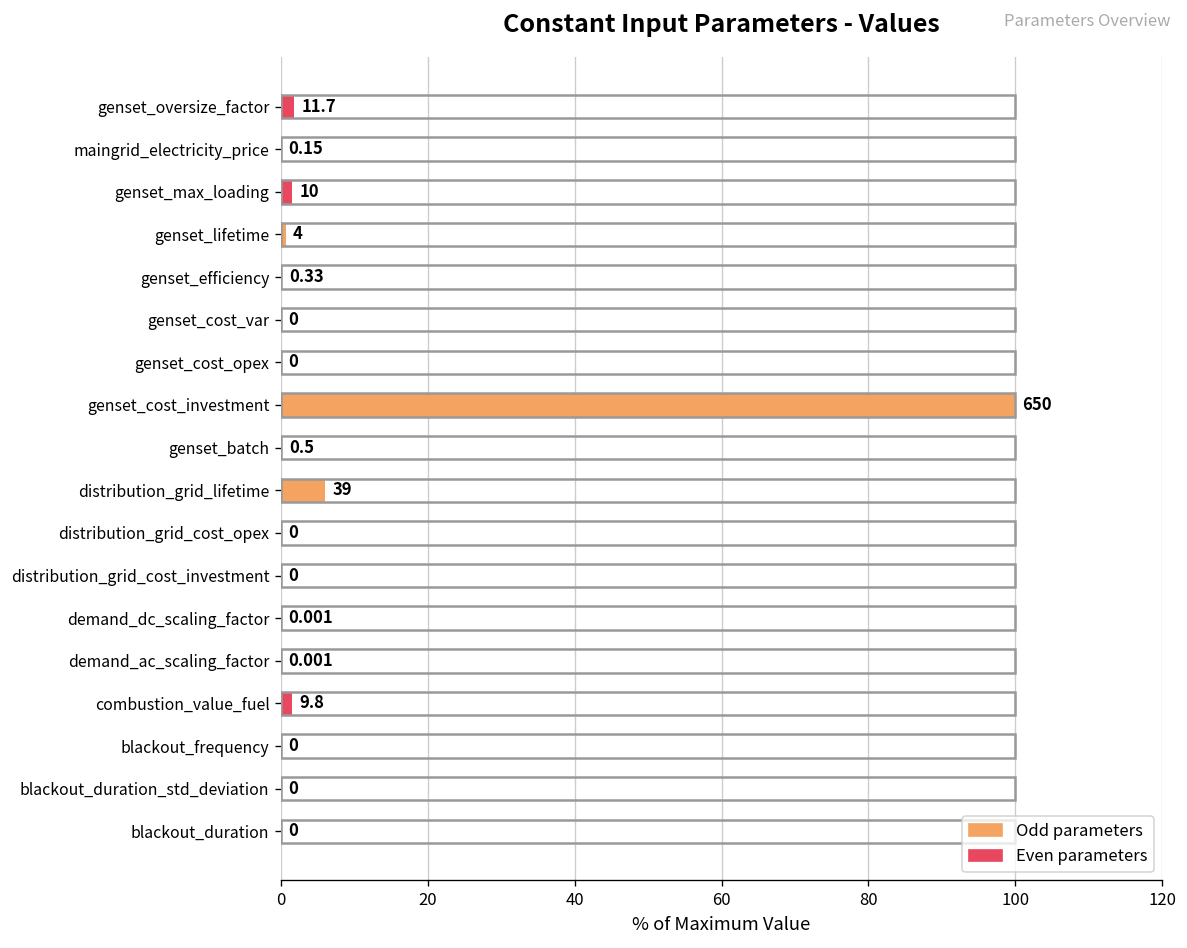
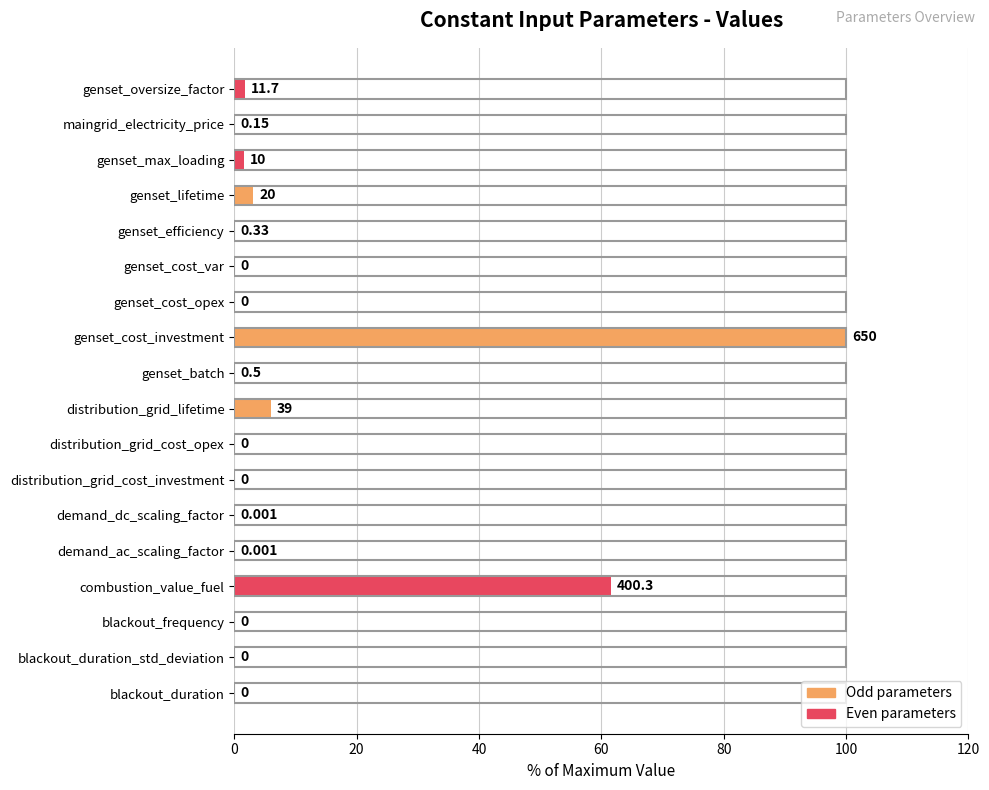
genset_lifetime: 4 -> 20
combustion_value_fuel: 9.8 -> 400.3
